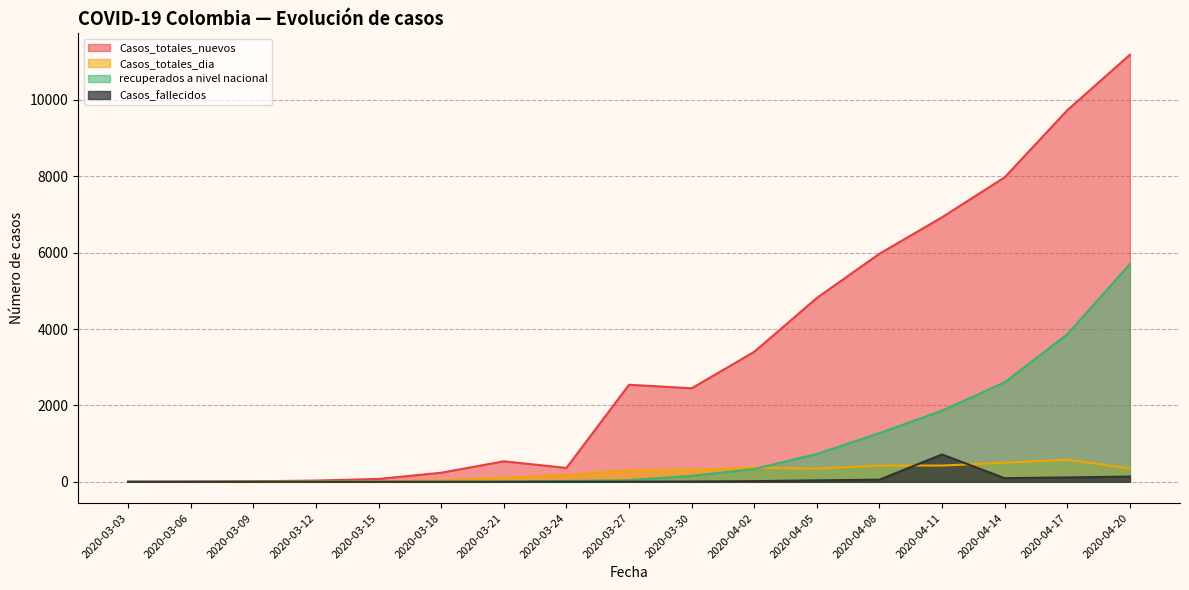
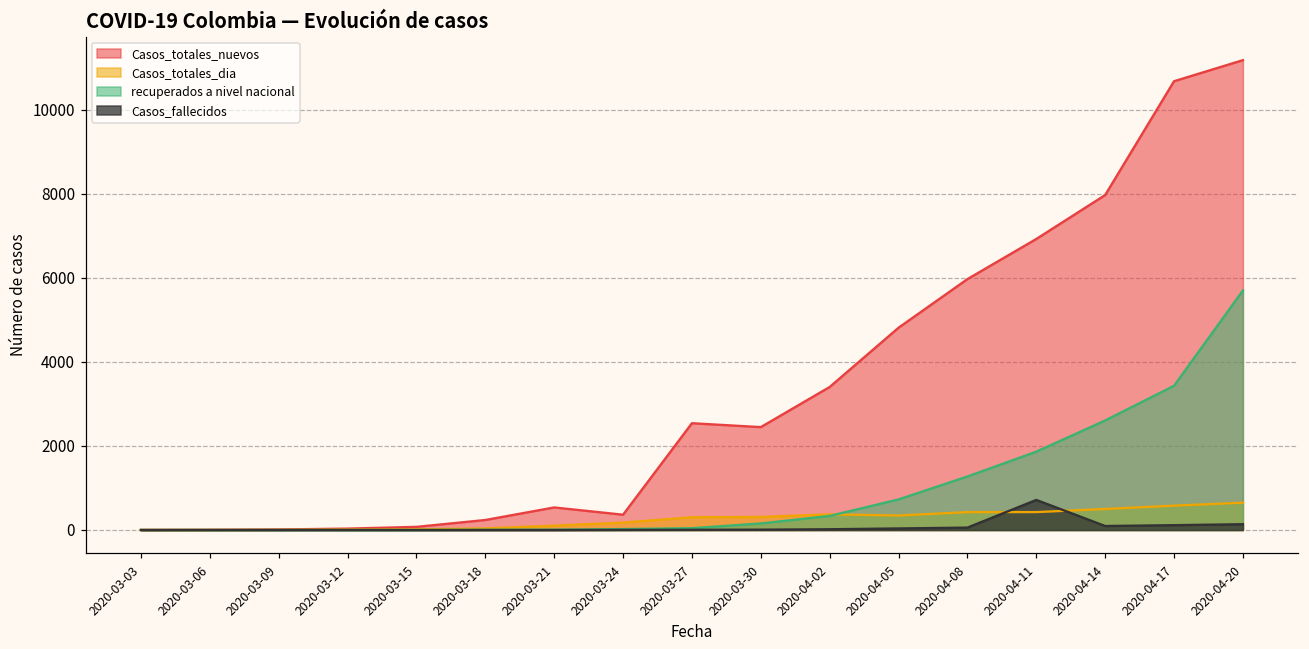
Casos_totales_nuevos, 2020-04-17: 9700 -> 10700
recuperados a nivel nacional, 2020-04-17: 3900 -> 3400
Casos_totales_dia, 2020-04-20: 400 -> 700
